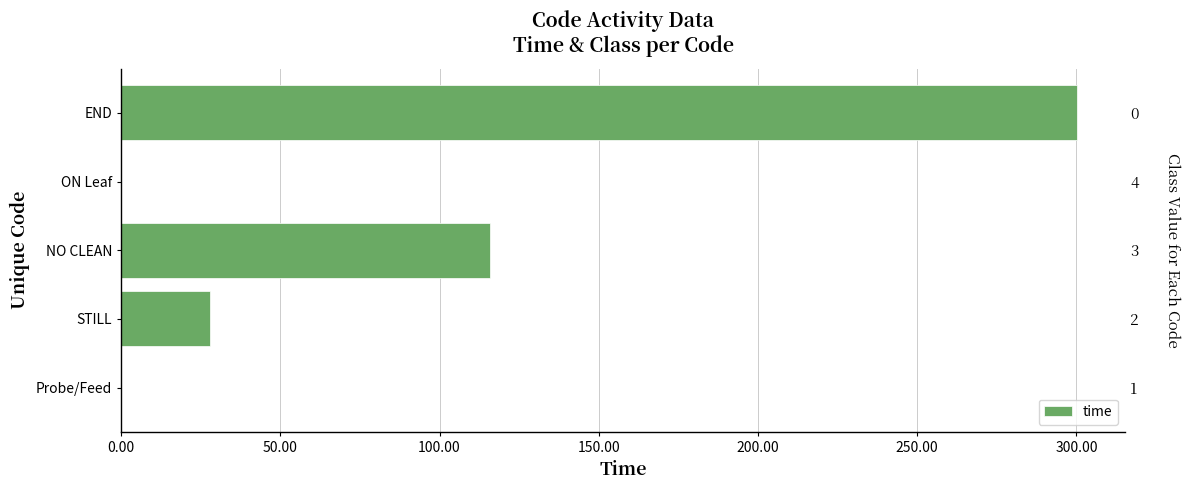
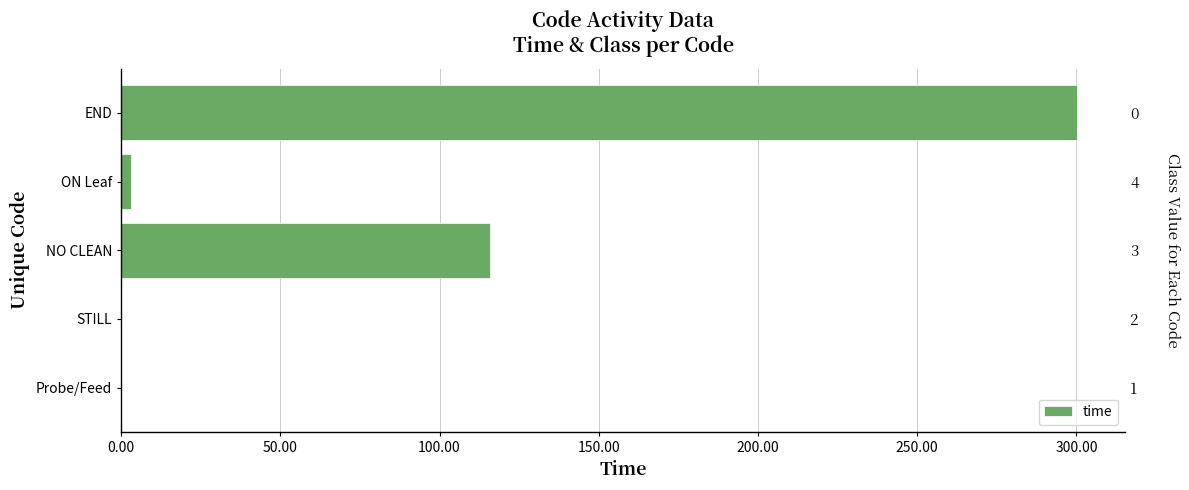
ON Leaf: 0 -> 3
STILL: 28 -> 0
